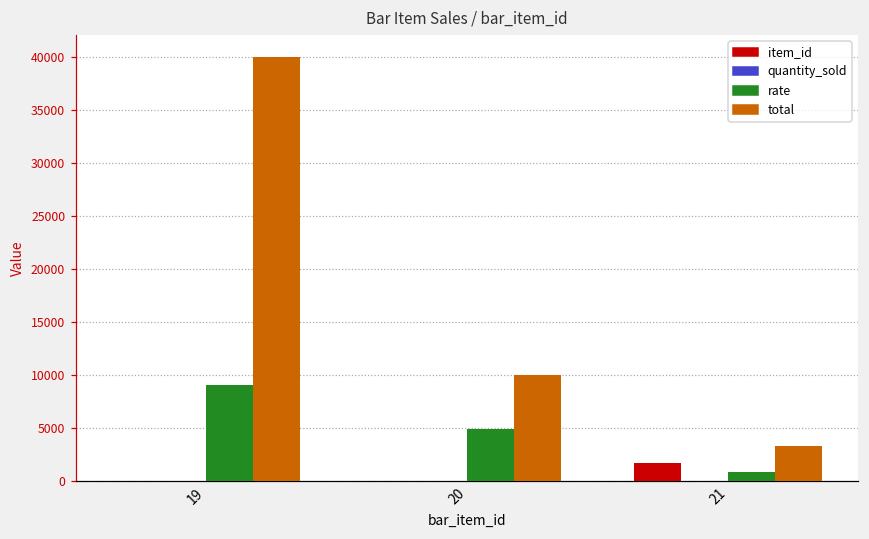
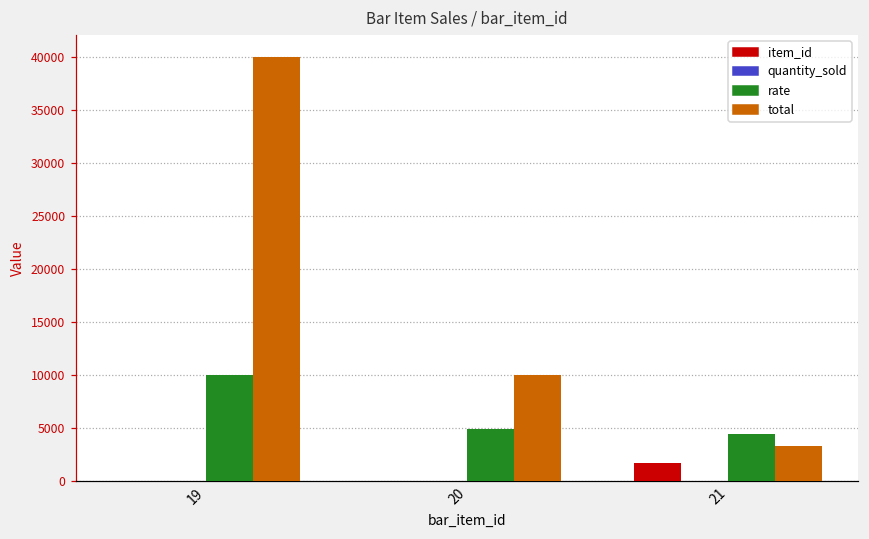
rate, 19: 9000 -> 10000
rate, 21: 1000 -> 4000
